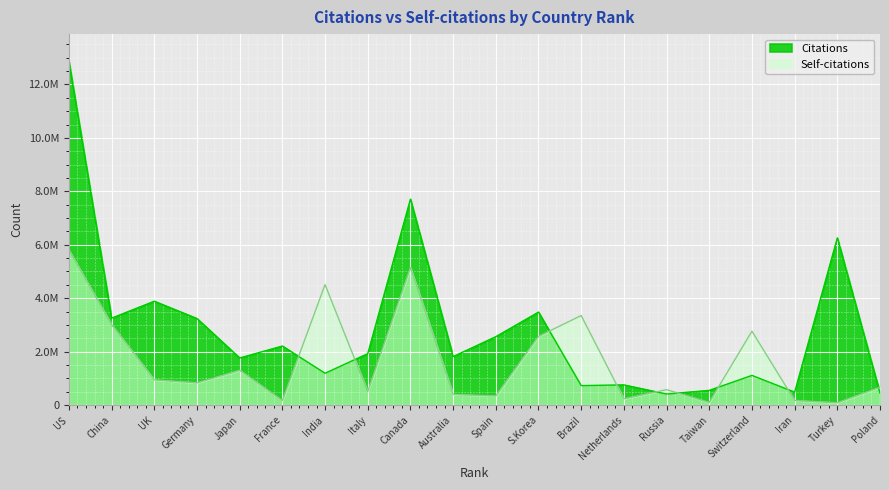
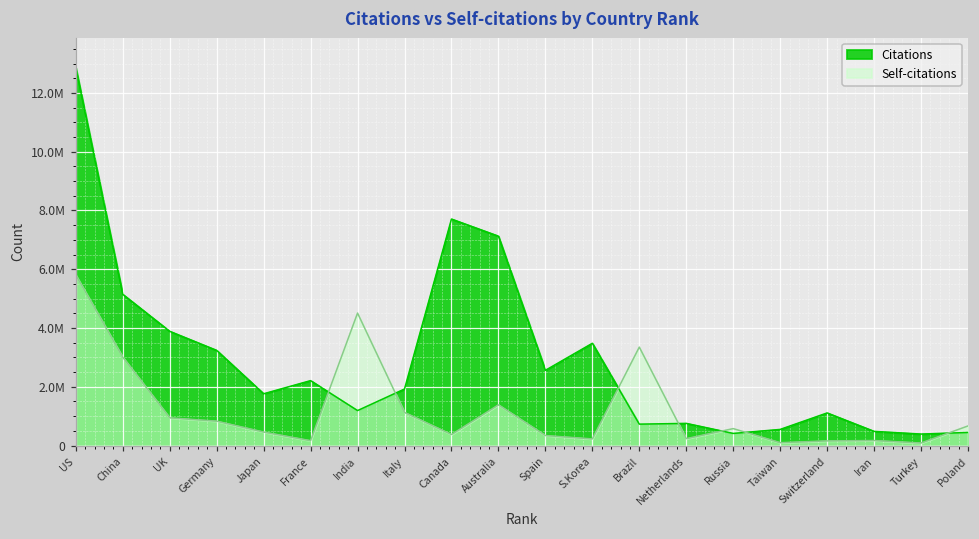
Citations, China: 3300000 -> 5100000
Self-citations, Japan: 1300000 -> 500000
Self-citations, Italy: 500000 -> 1100000
Self-citations, Canada: 5100000 -> 400000
Citations, Australia: 1800000 -> 7100000
Self-citations, Australia: 400000 -> 1400000
Self-citations, S.Korea: 2600000 -> 200000
Self-citations, Switzerland: 2800000 -> 200000
Citations, Turkey: 6300000 -> 400000
